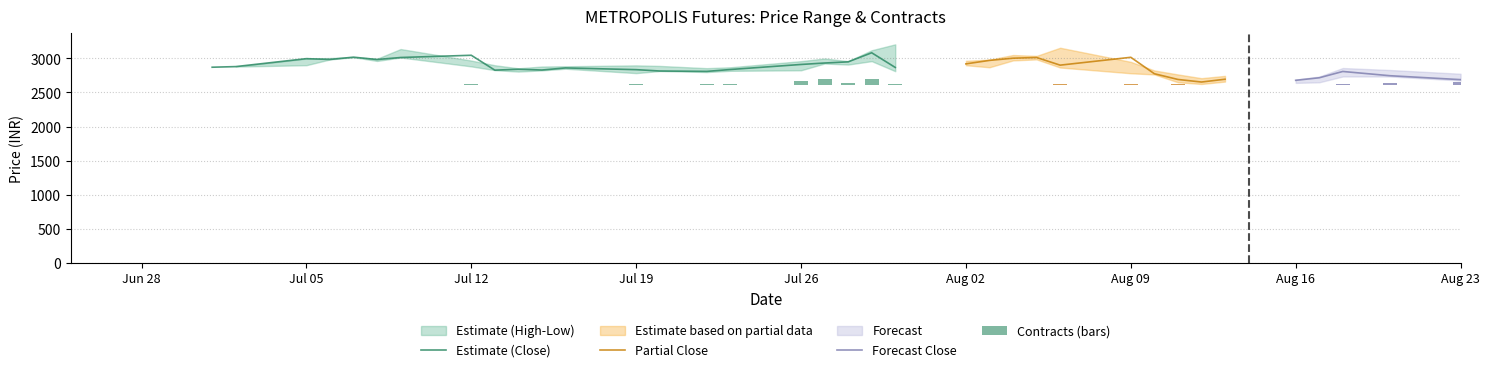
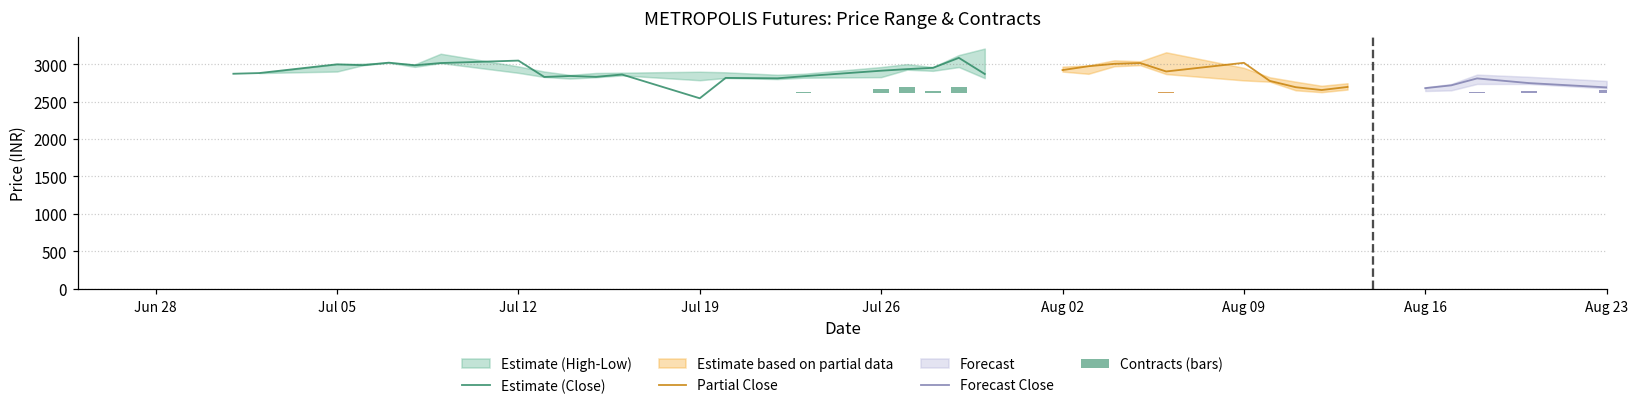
Estimate (Close), Jul 19: 2800 -> 2500
